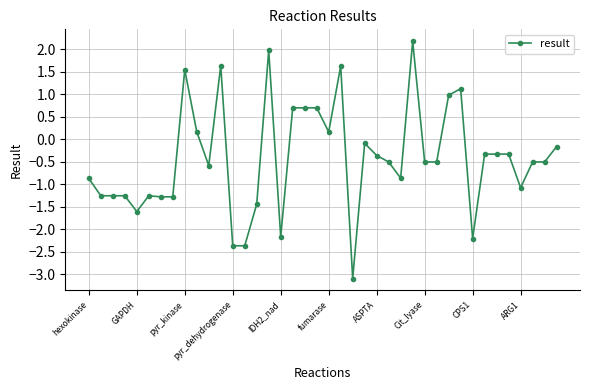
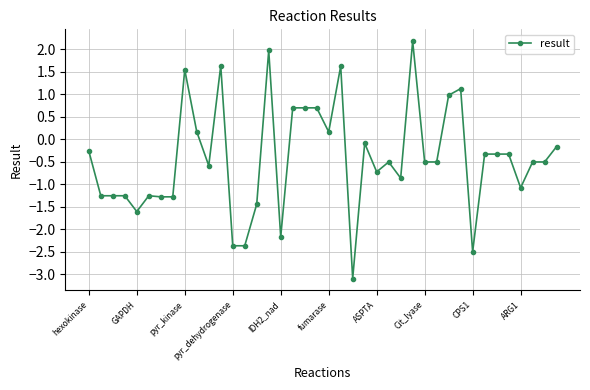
hexokinase: -0.9 -> -0.3
ASPTA: -0.4 -> -0.7
CPS1: -2.2 -> -2.5
